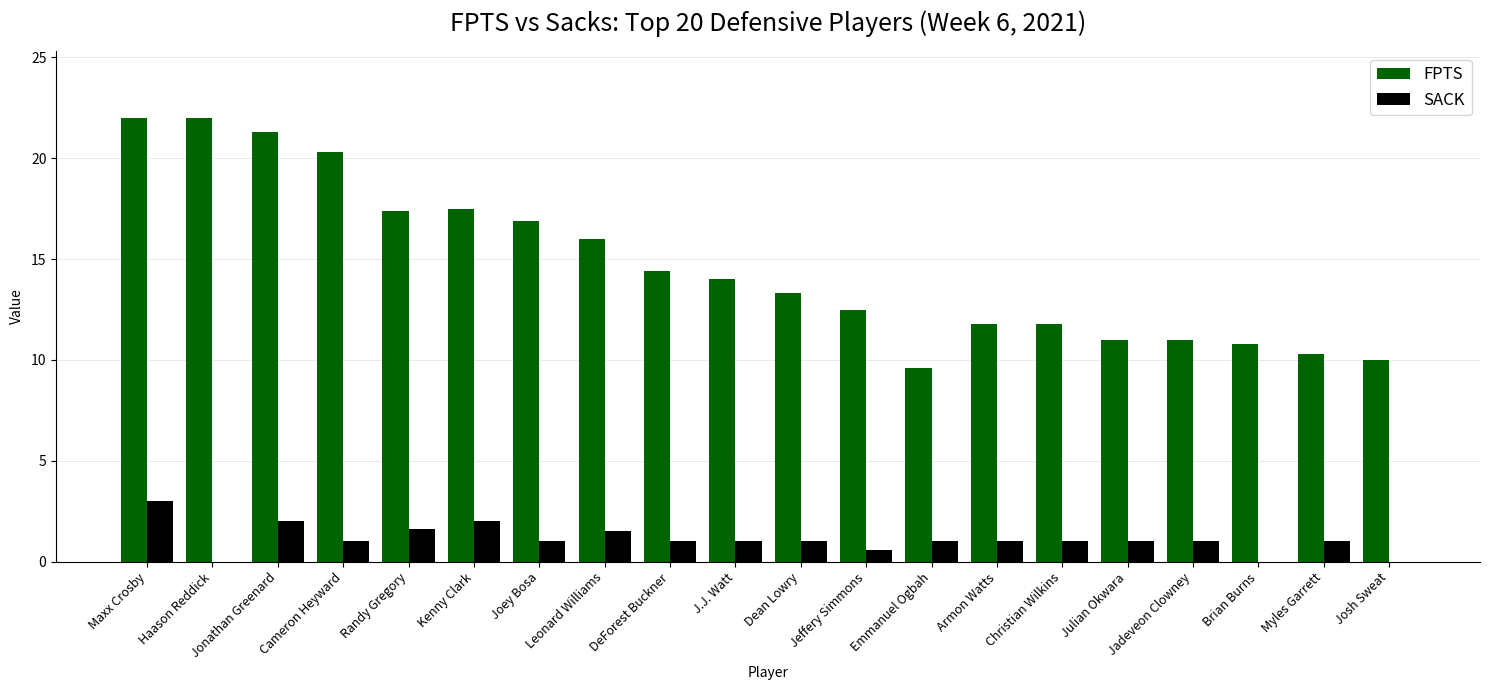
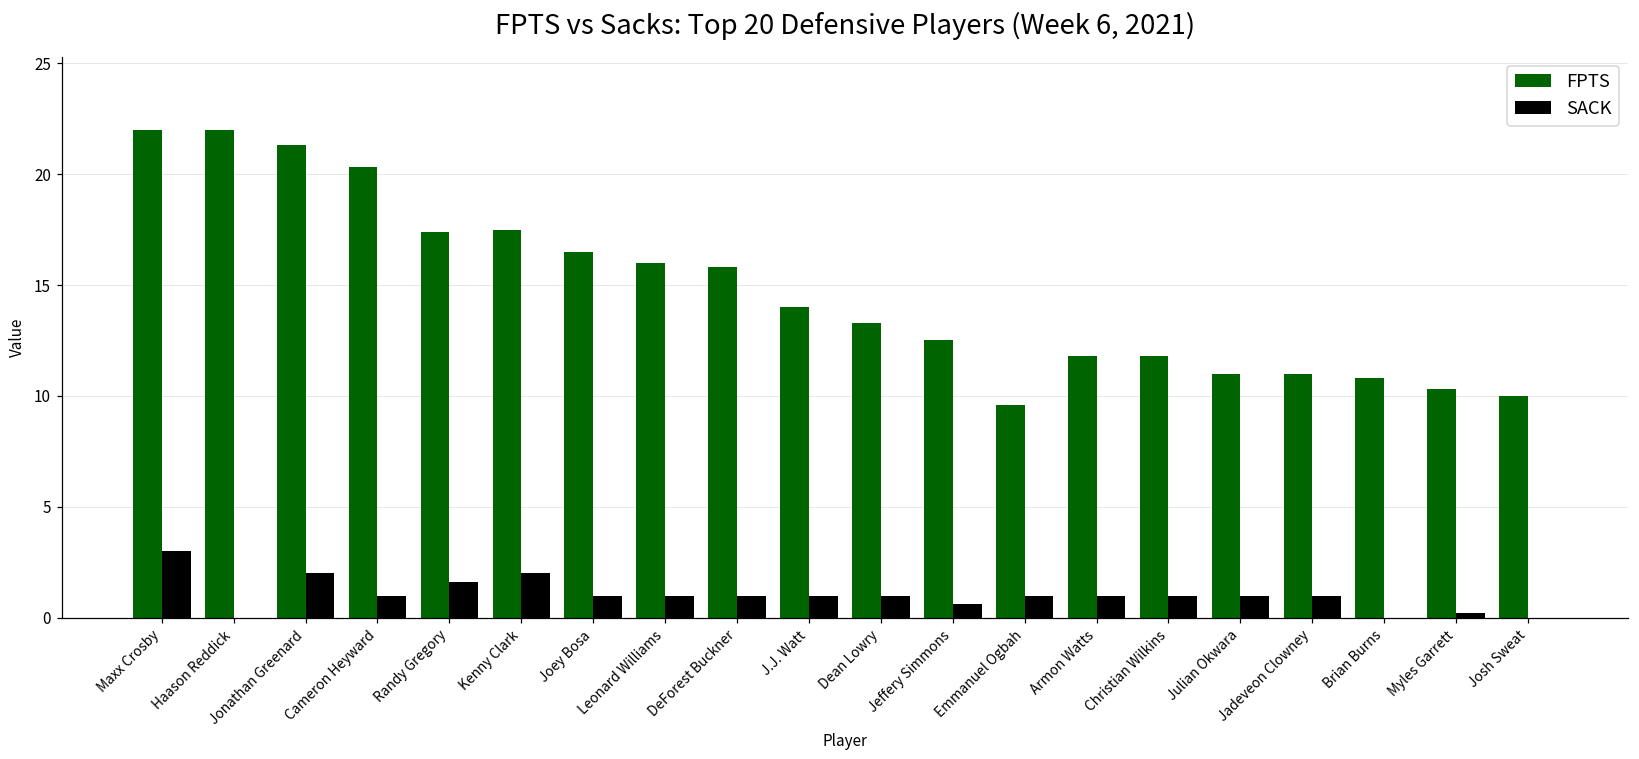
FPTS, Joey Bosa: 16.9 -> 16.5
SACK, Leonard Williams: 1.5 -> 1.0
FPTS, DeForest Buckner: 14.4 -> 15.8
SACK, Myles Garrett: 1.0 -> 0.2
